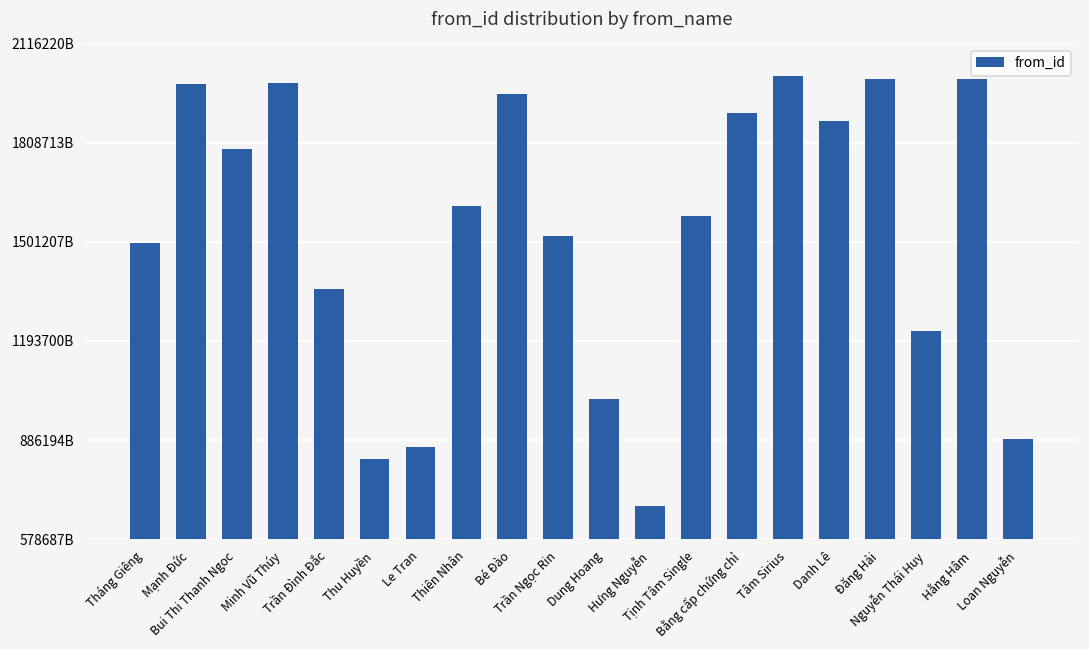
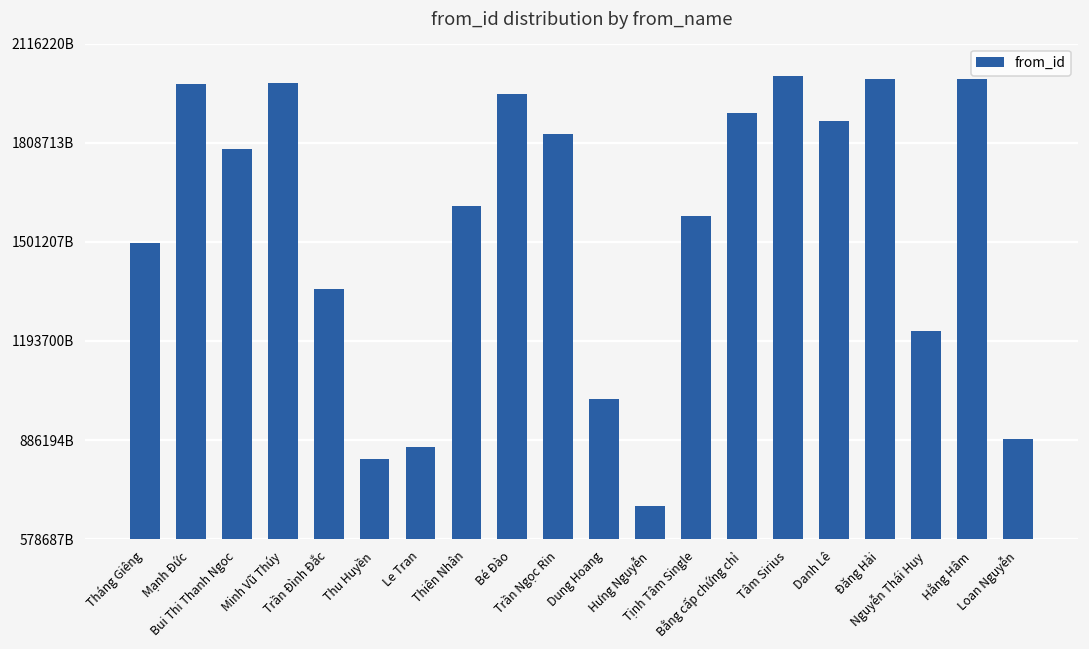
Trần Ngọc Rin: 1520000000000000 -> 1830000000000000
